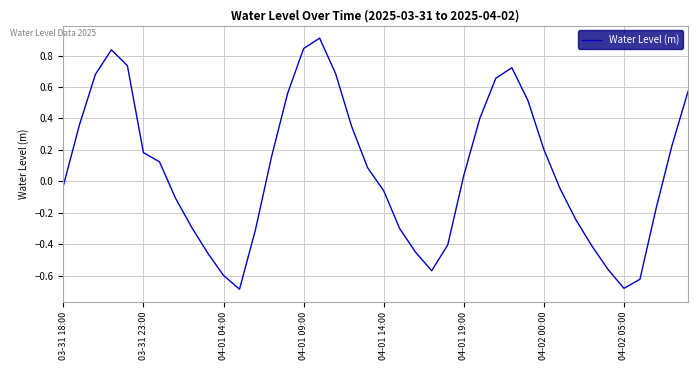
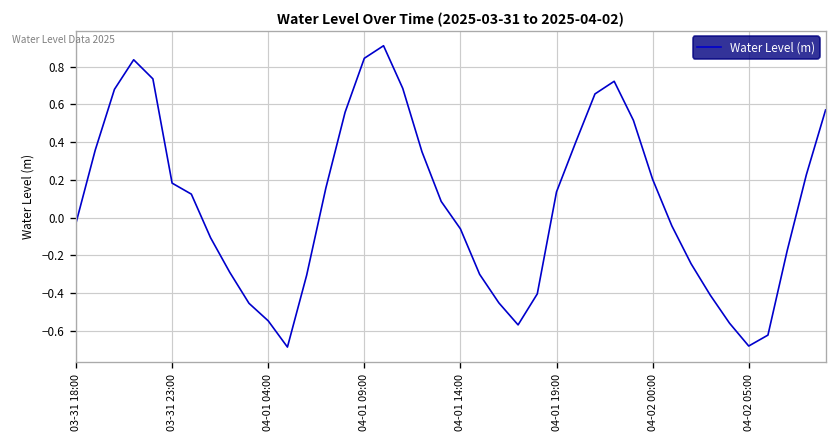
04-01 04:00: -0.60 -> -0.55
04-01 19:00: 0.04 -> 0.14
